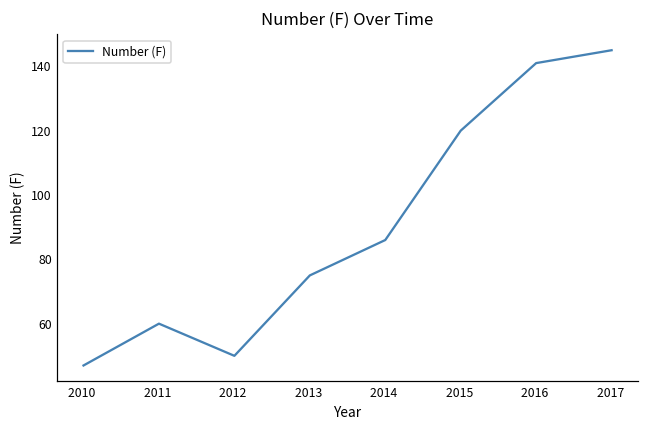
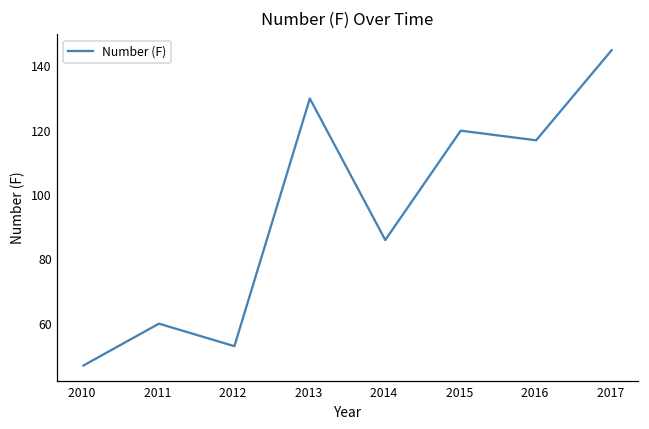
2012: 50 -> 53
2013: 75 -> 130
2016: 141 -> 117
